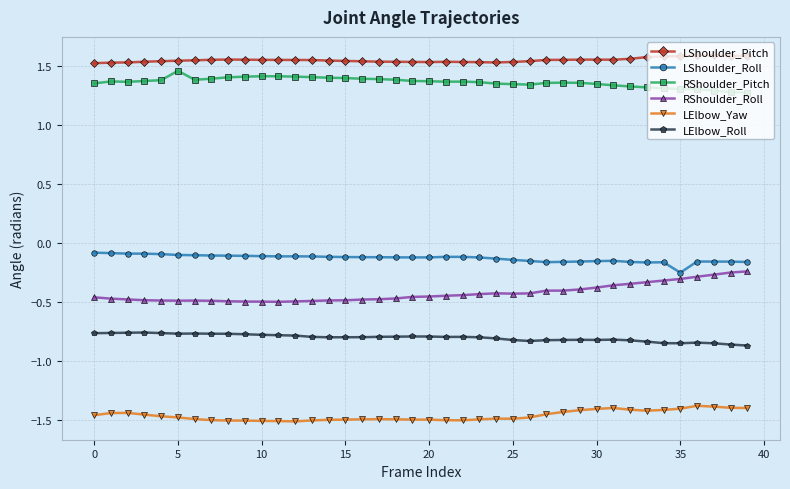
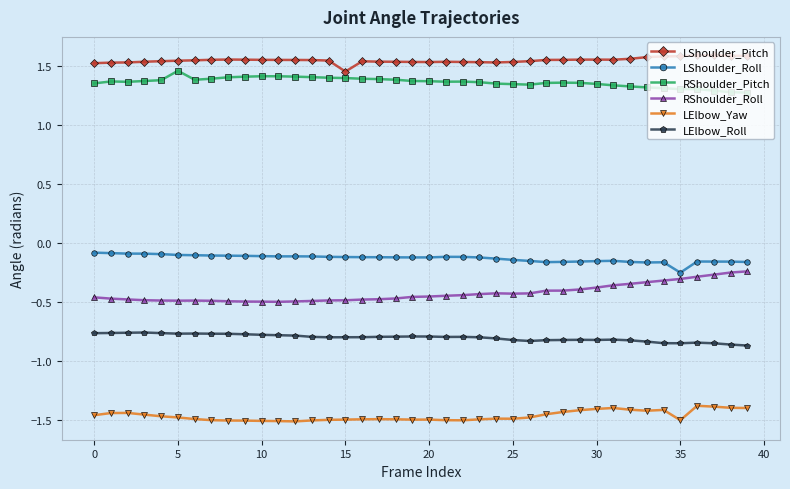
LShoulder_Pitch, 15: 1.55 -> 1.46
LElbow_Yaw, 35: -1.40 -> -1.50
